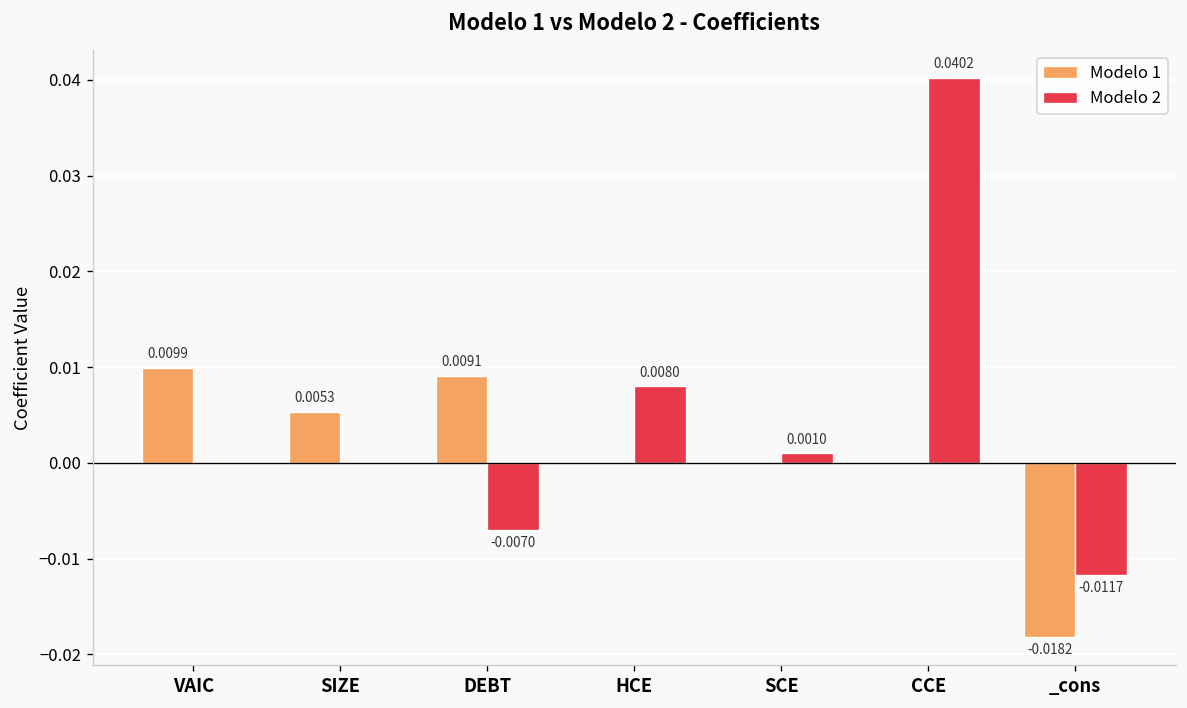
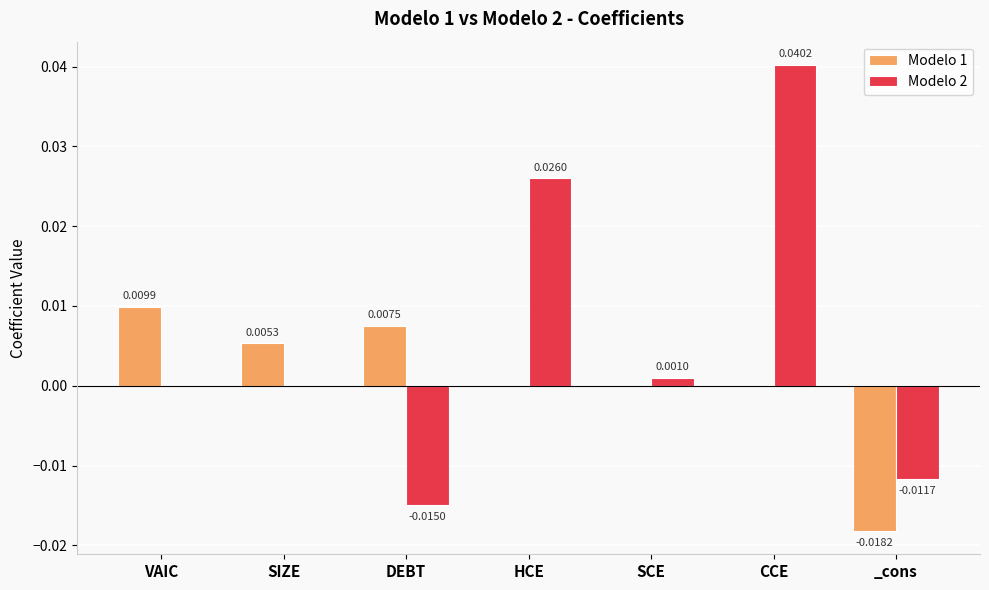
Modelo 1, DEBT: 0.0091 -> 0.0075
Modelo 2, DEBT: -0.0070 -> -0.0150
Modelo 2, HCE: 0.0080 -> 0.0260
